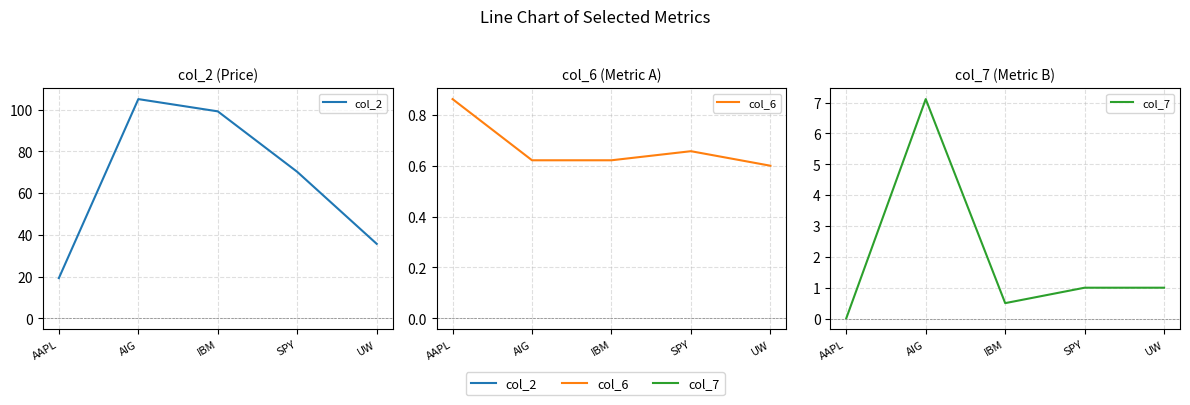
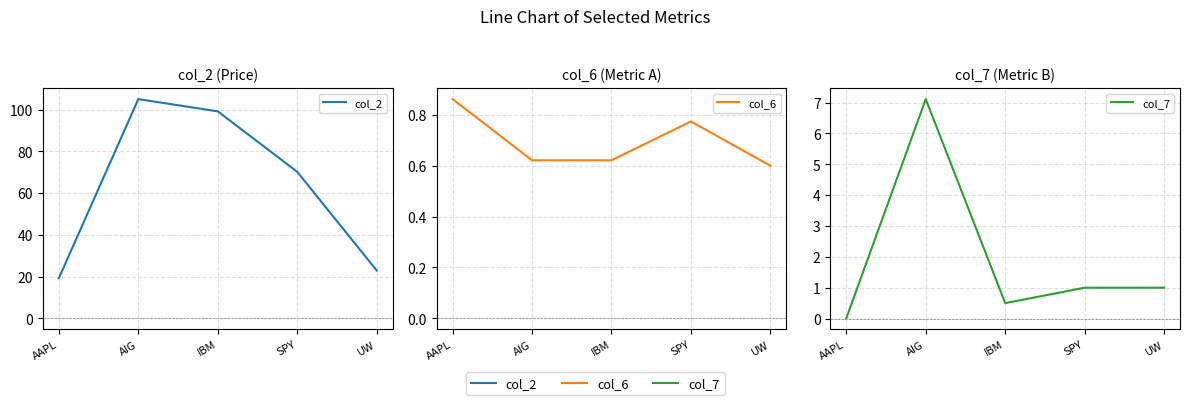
col_2 (Price), UW: 36 -> 23
col_6 (Metric A), SPY: 0.66 -> 0.77
